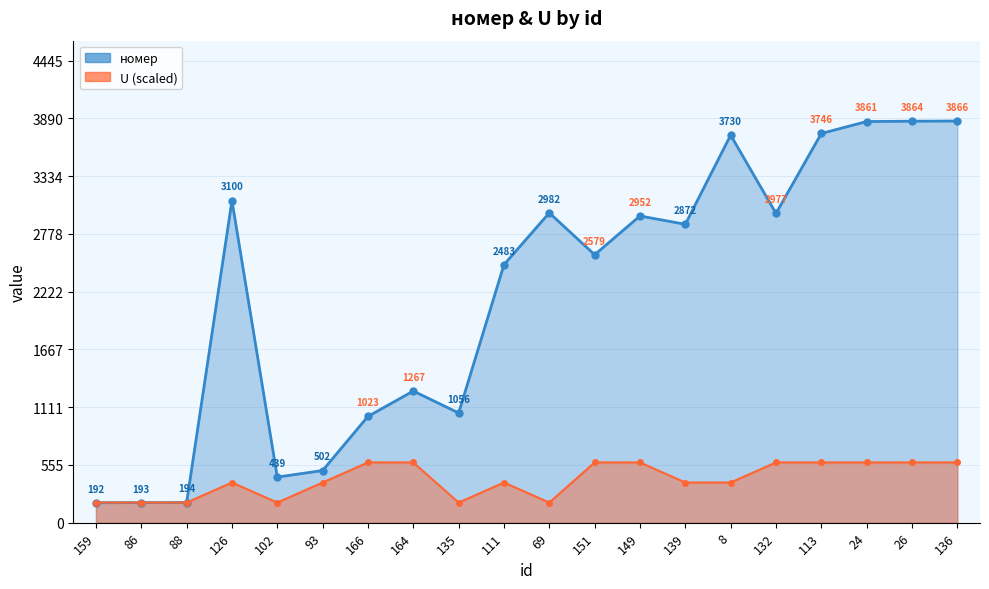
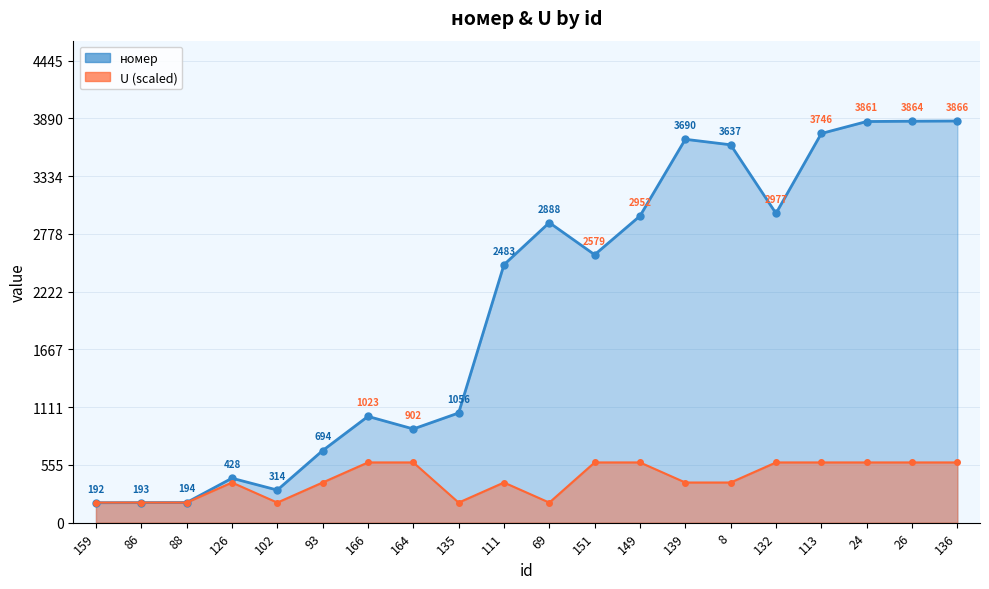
номер, 126: 3100 -> 428
номер, 102: 439 -> 314
номер, 93: 502 -> 694
номер, 164: 1267 -> 902
номер, 69: 2982 -> 2888
номер, 139: 2872 -> 3690
номер, 8: 3730 -> 3637
